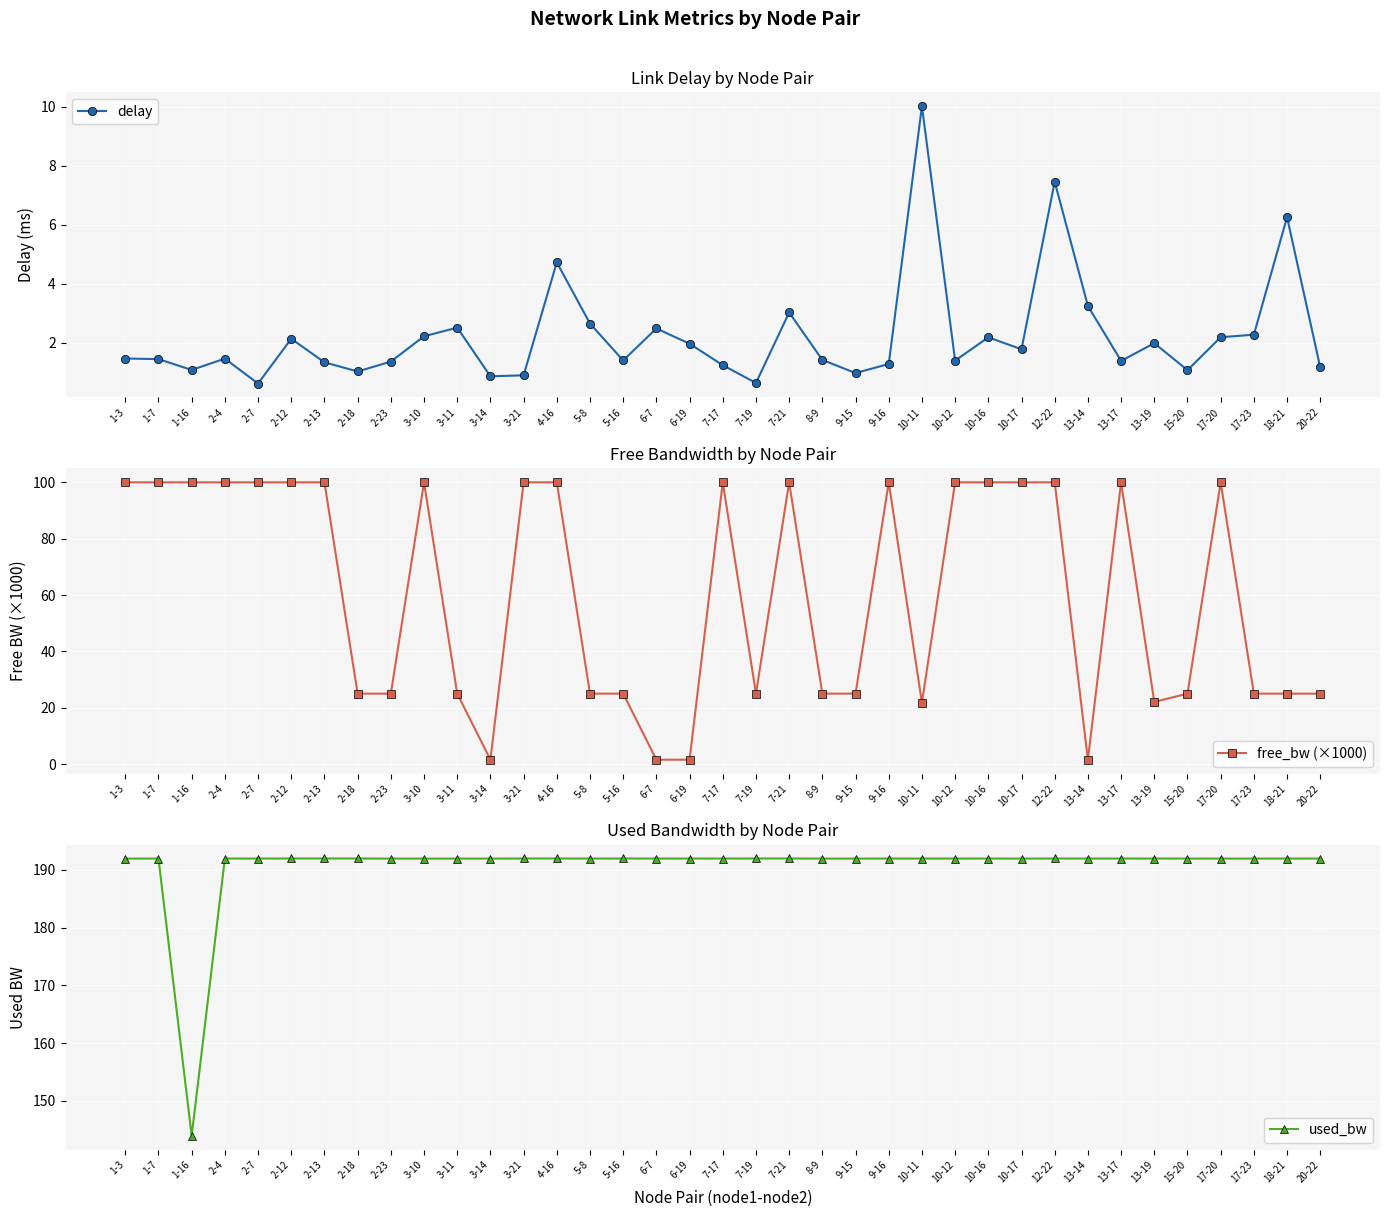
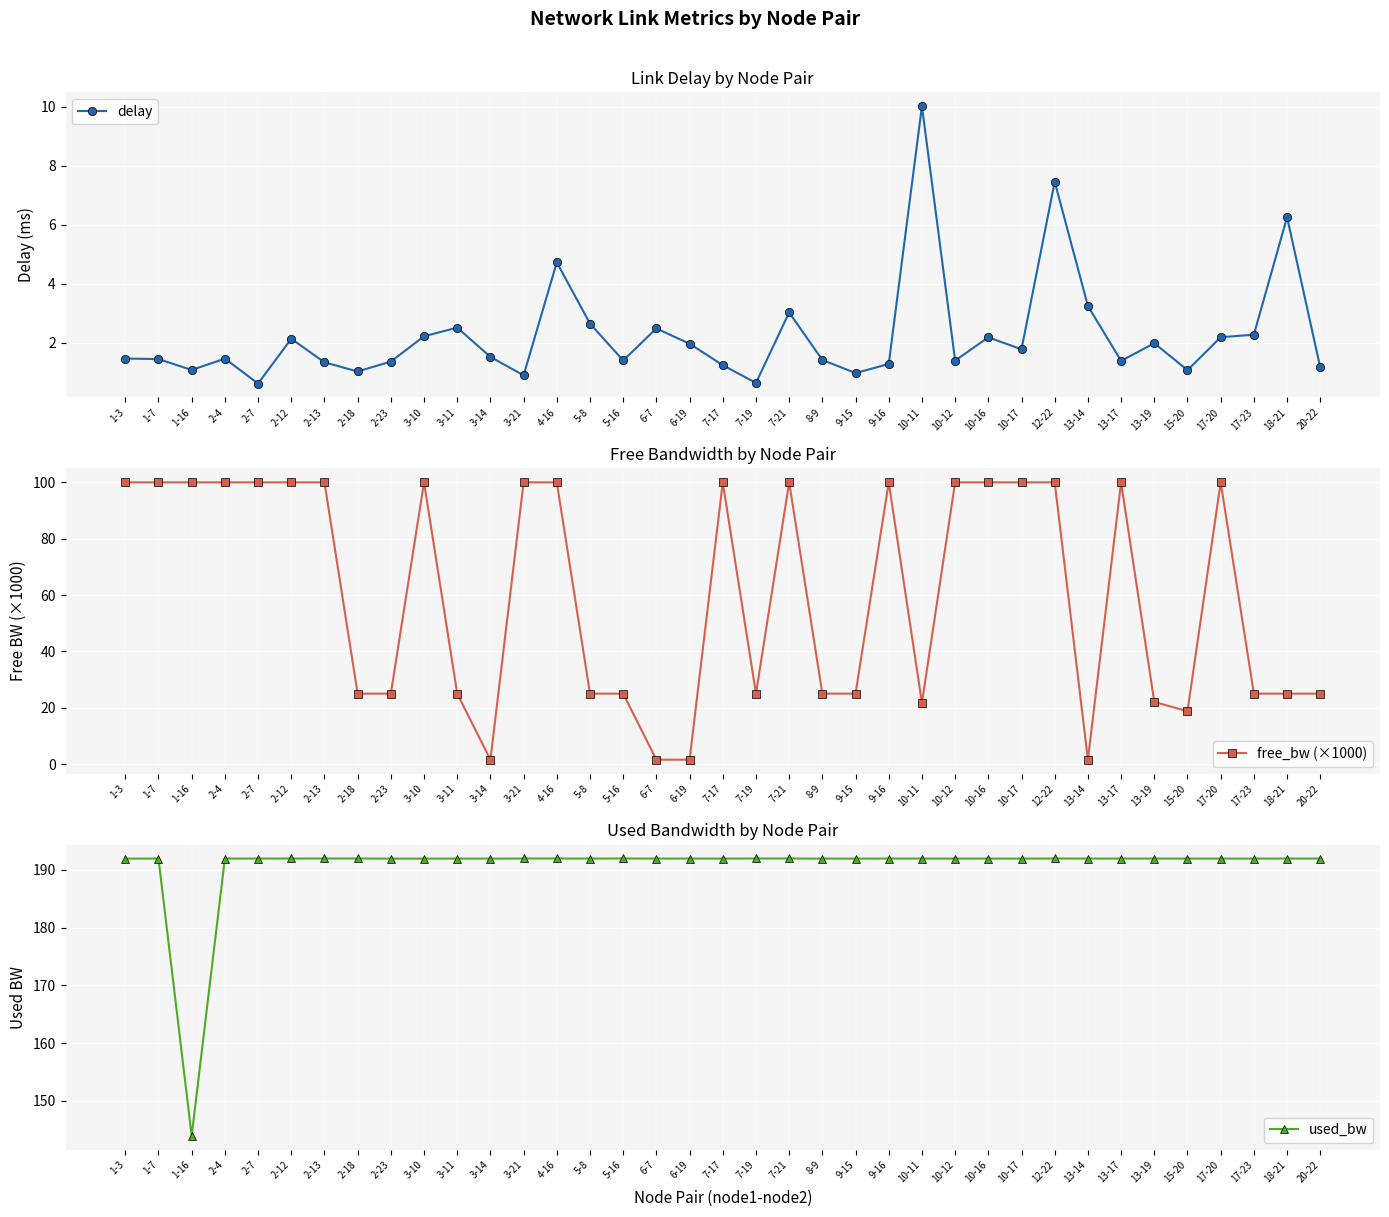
Link Delay by Node Pair, 3-14: 0.9 -> 1.5
Free Bandwidth by Node Pair, 15-20: 25 -> 19
